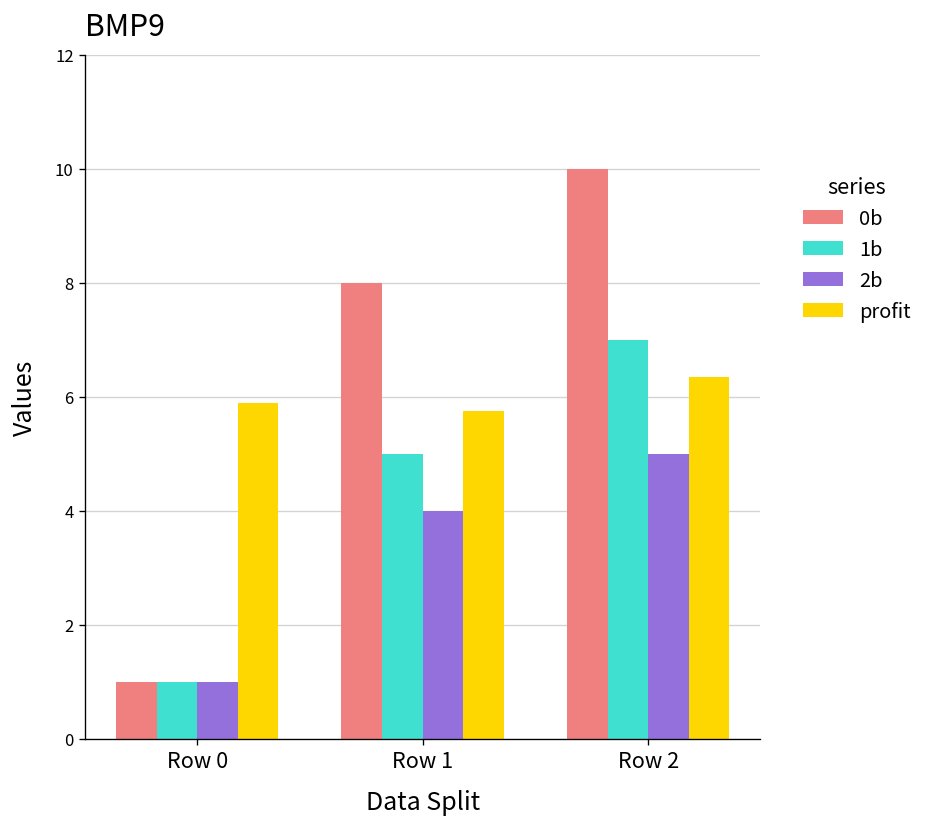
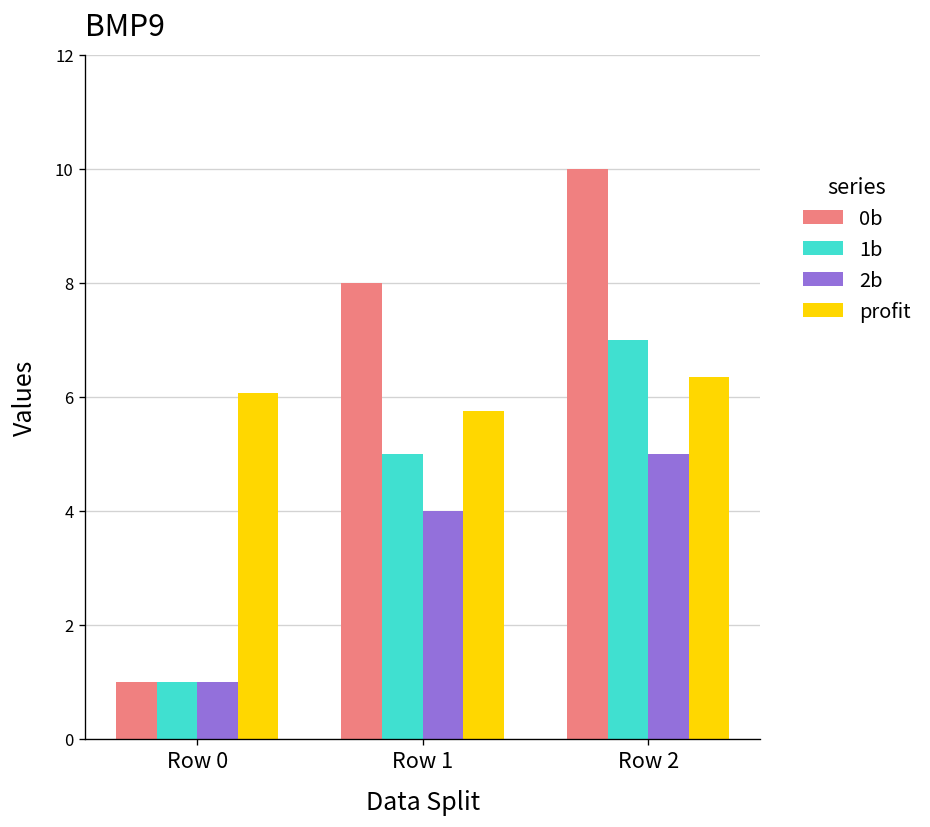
profit, Row 0: 5.9 -> 6.1
